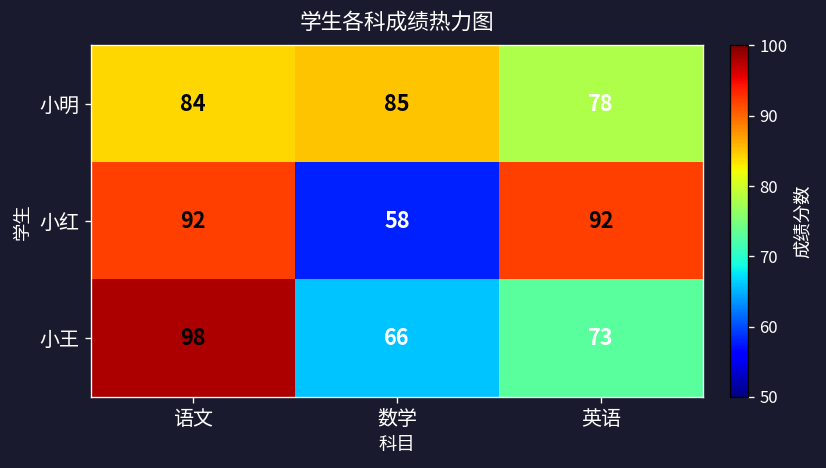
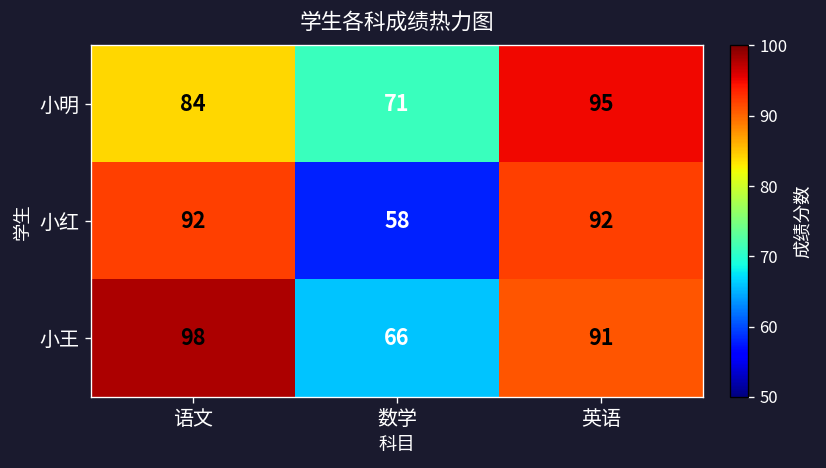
小明, 数学: 85 -> 71
小明, 英语: 78 -> 95
小王, 英语: 73 -> 91
